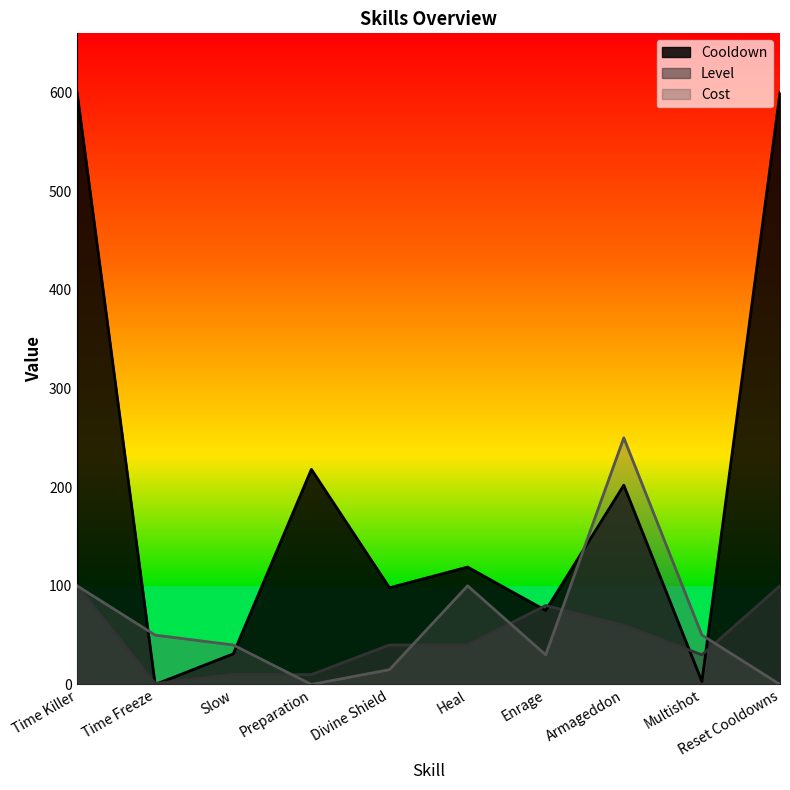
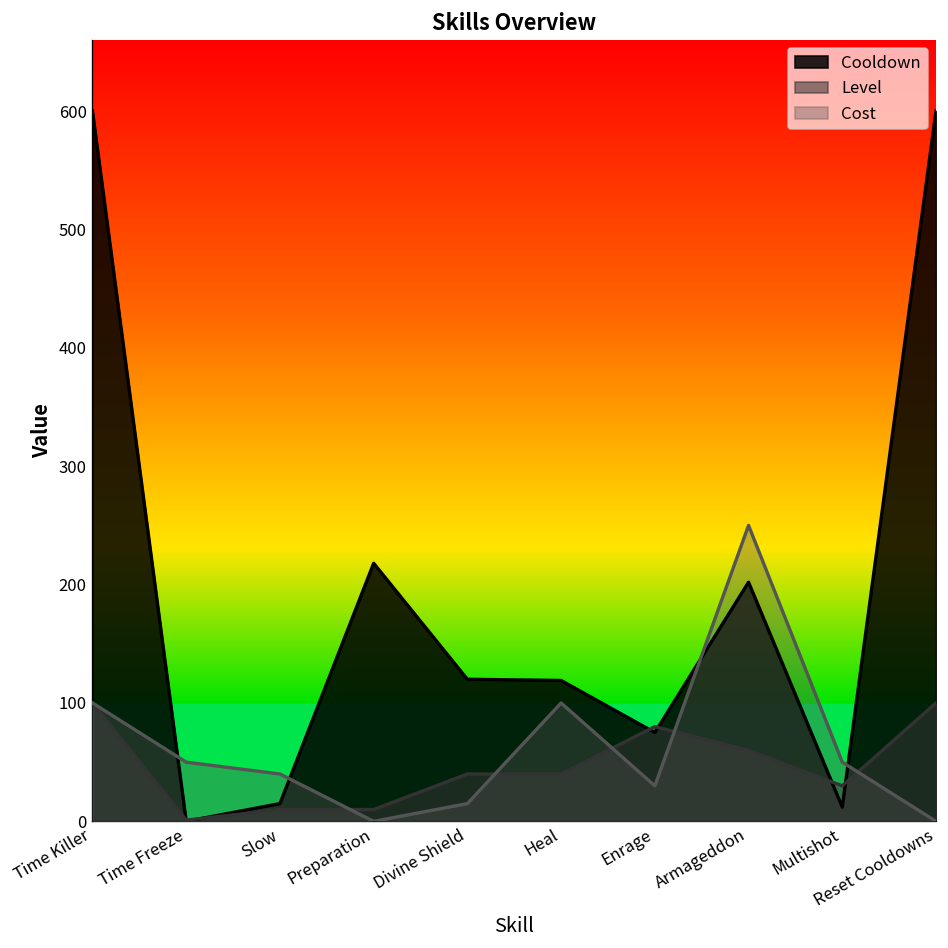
Cooldown, Slow: 30 -> 20
Cooldown, Divine Shield: 100 -> 120
Cooldown, Multishot: 0 -> 10
